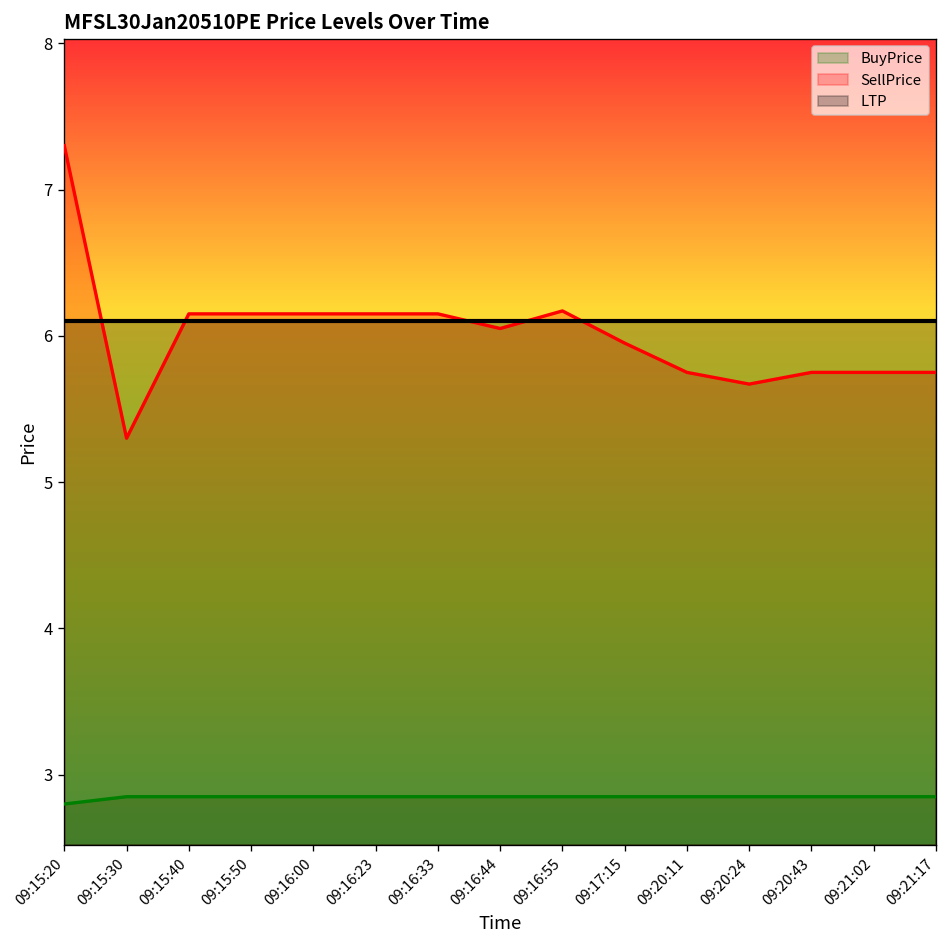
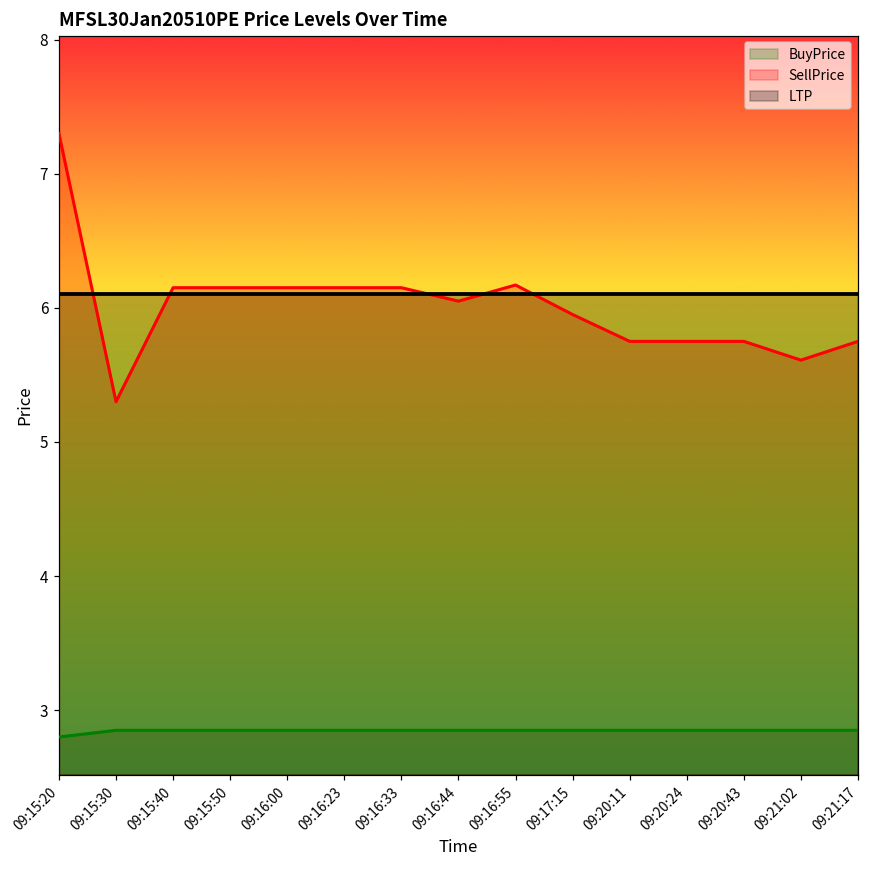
SellPrice, 09:20:24: 5.67 -> 5.75
SellPrice, 09:21:02: 5.75 -> 5.61
